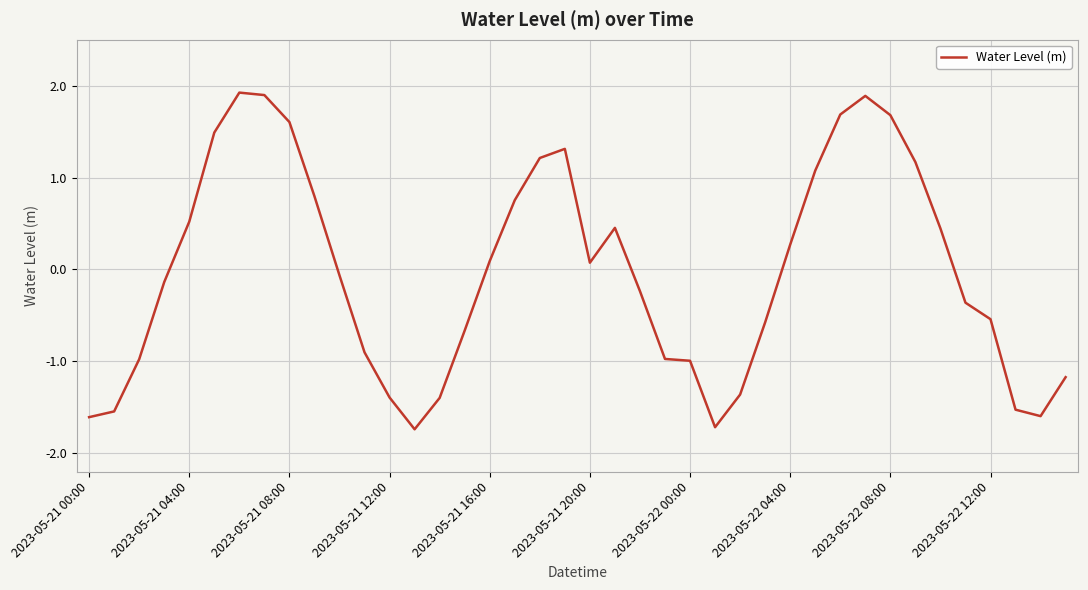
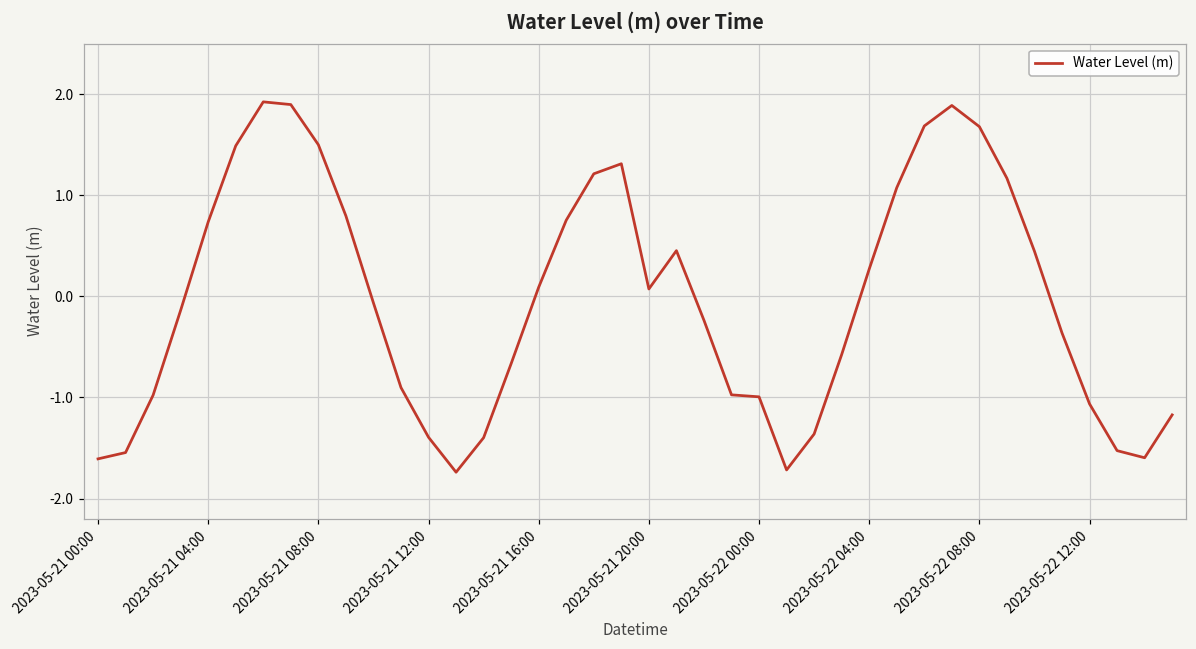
2023-05-21 04:00: 0.5 -> 0.7
2023-05-21 08:00: 1.6 -> 1.5
2023-05-22 12:00: -0.5 -> -1.1
